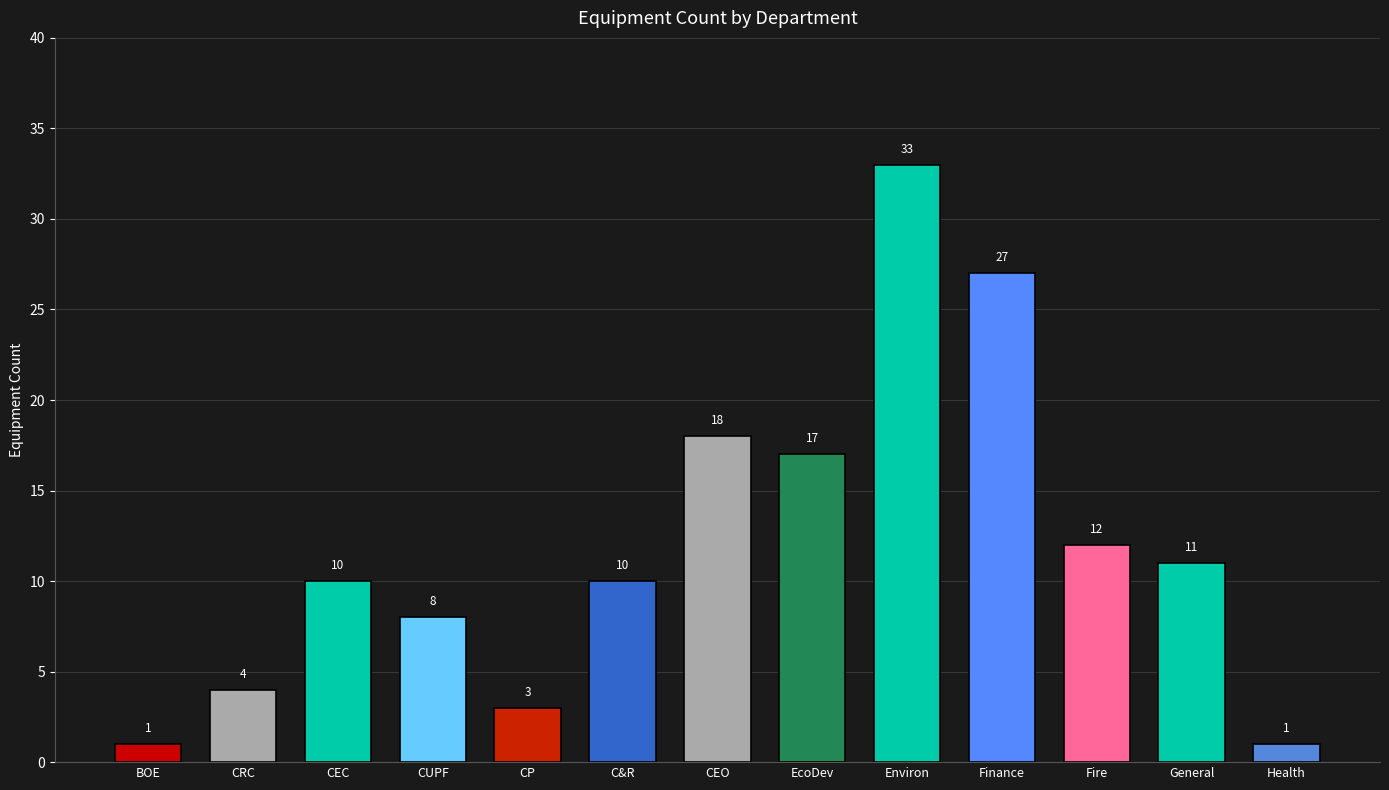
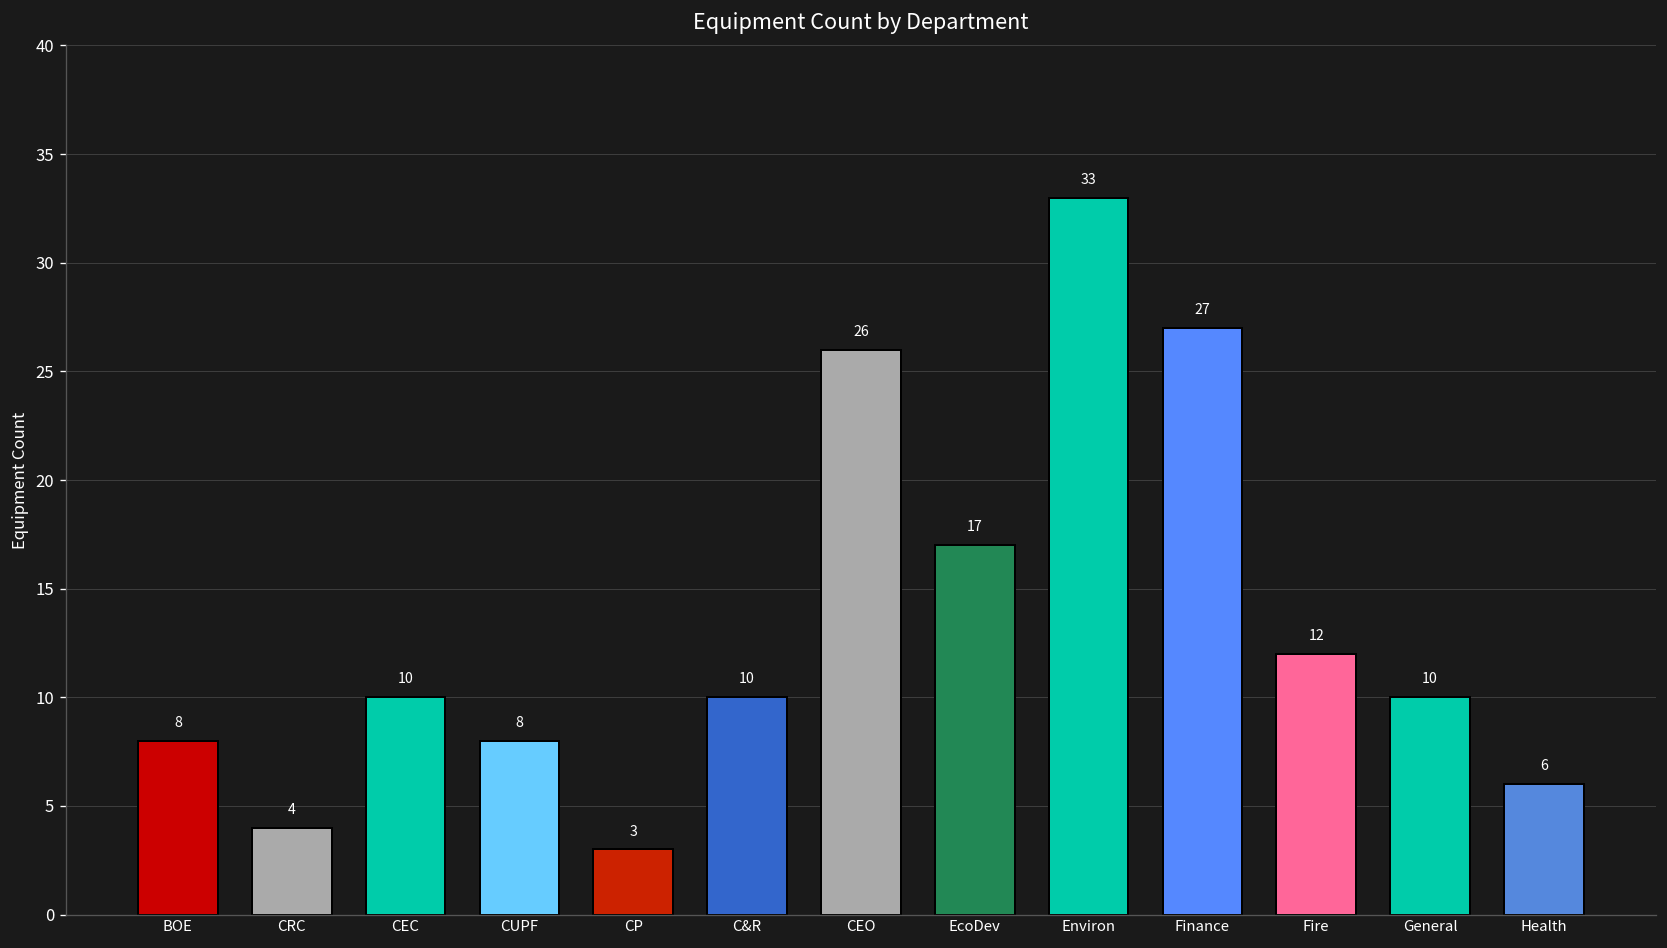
BOE: 1 -> 8
CEO: 18 -> 26
General: 11 -> 10
Health: 1 -> 6
